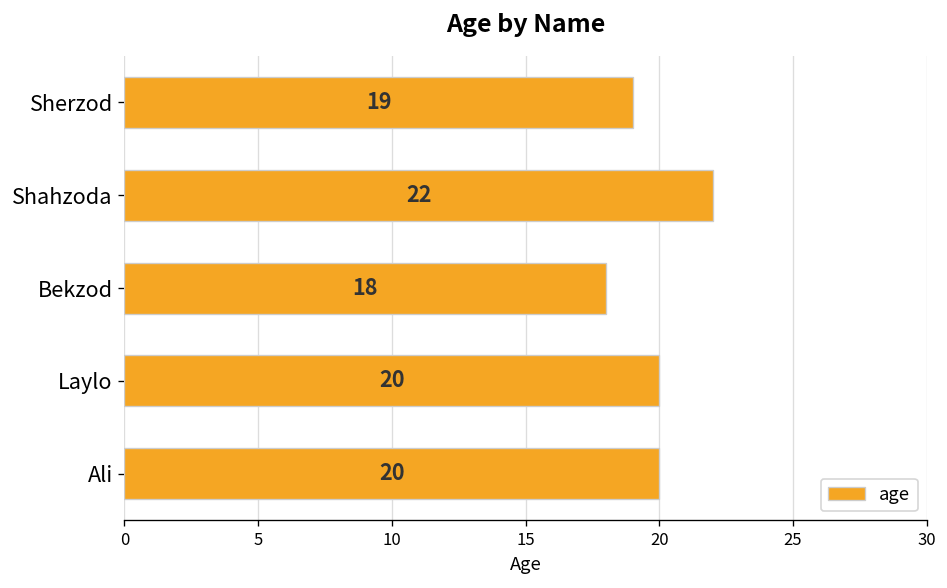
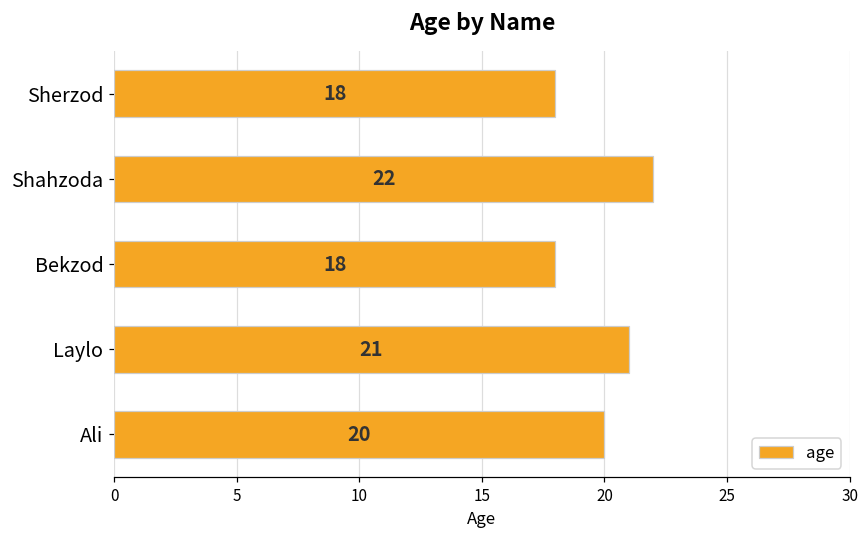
Sherzod: 19 -> 18
Laylo: 20 -> 21
